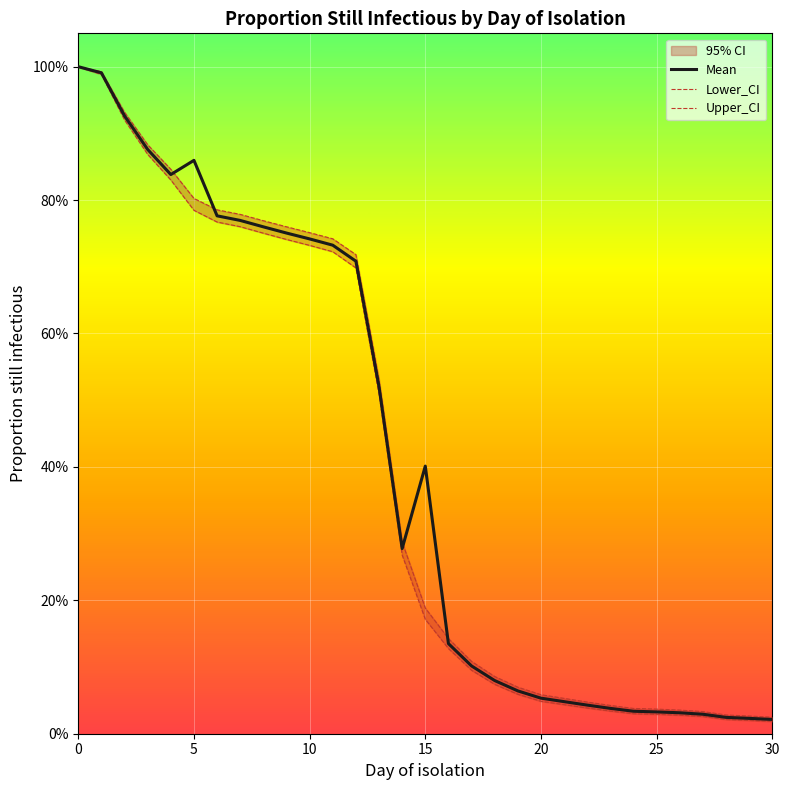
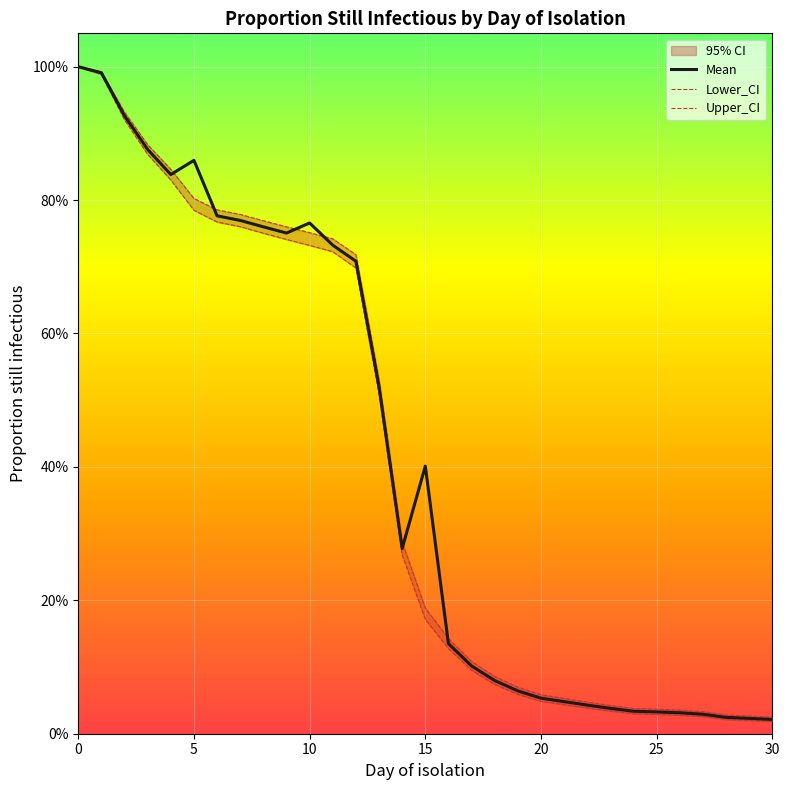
Mean, 10: 74% -> 77%
